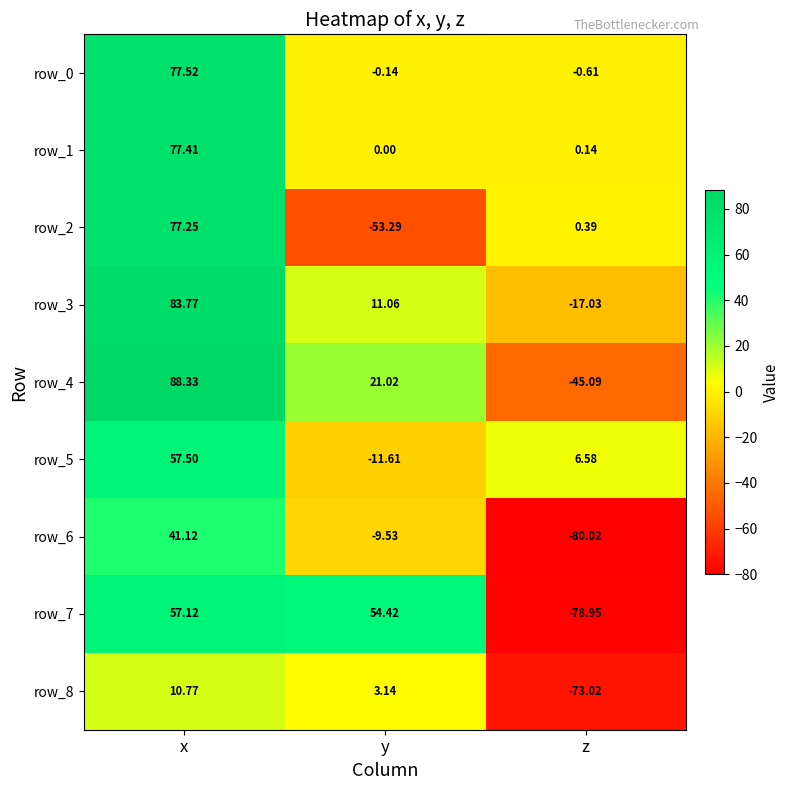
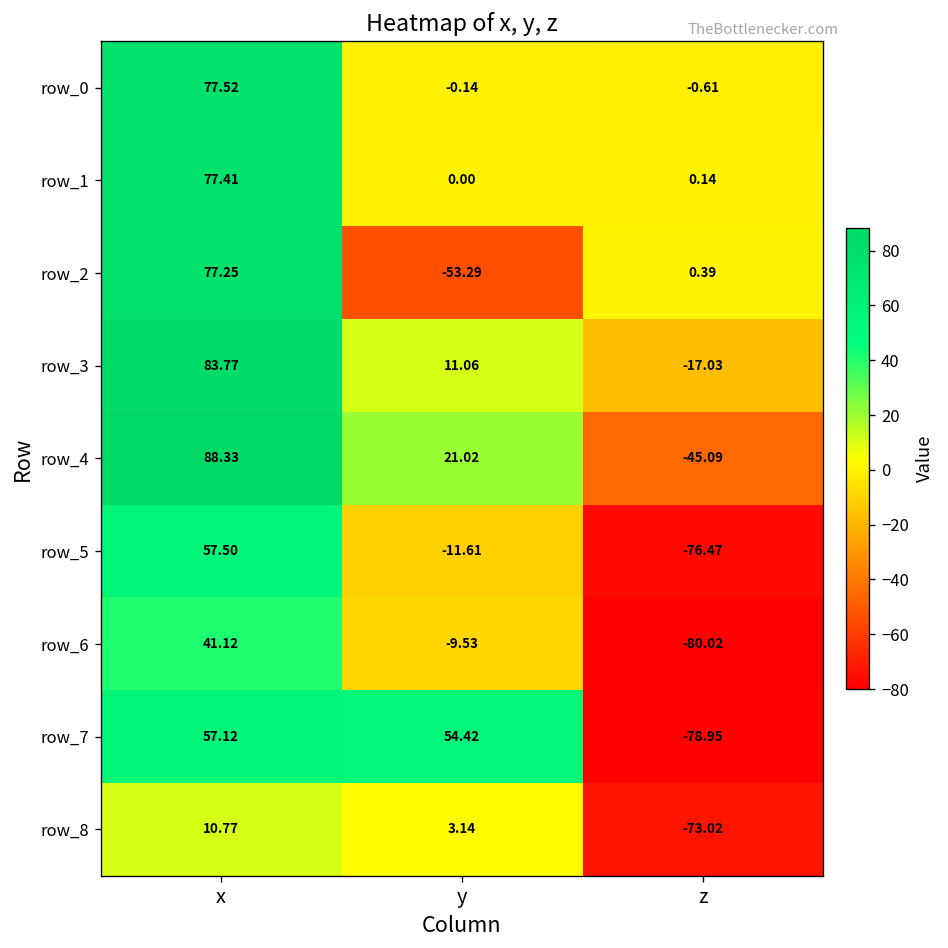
row_5, z: 6.58 -> -76.47
